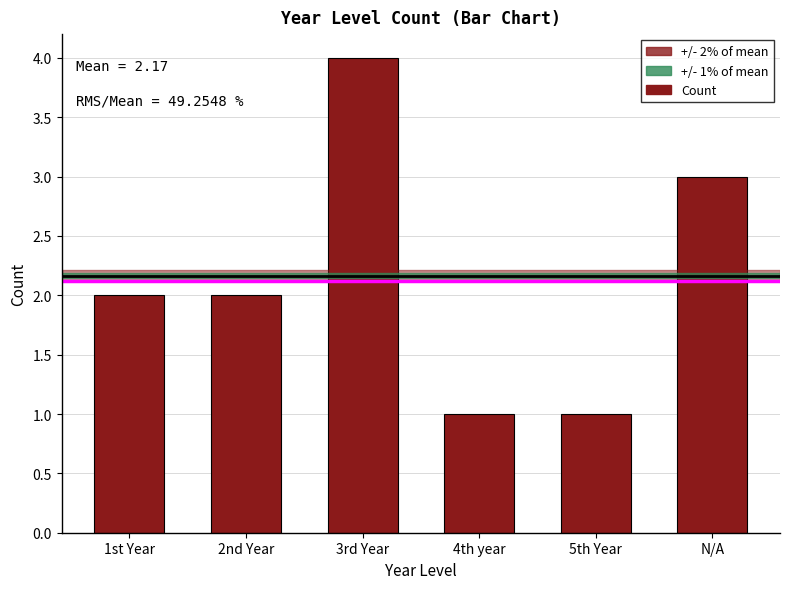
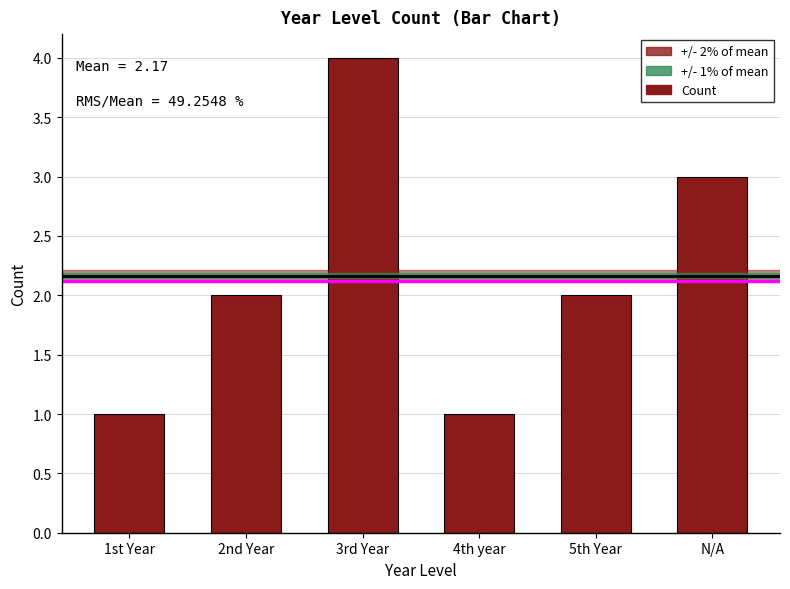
1st Year: 2 -> 1
5th Year: 1 -> 2
